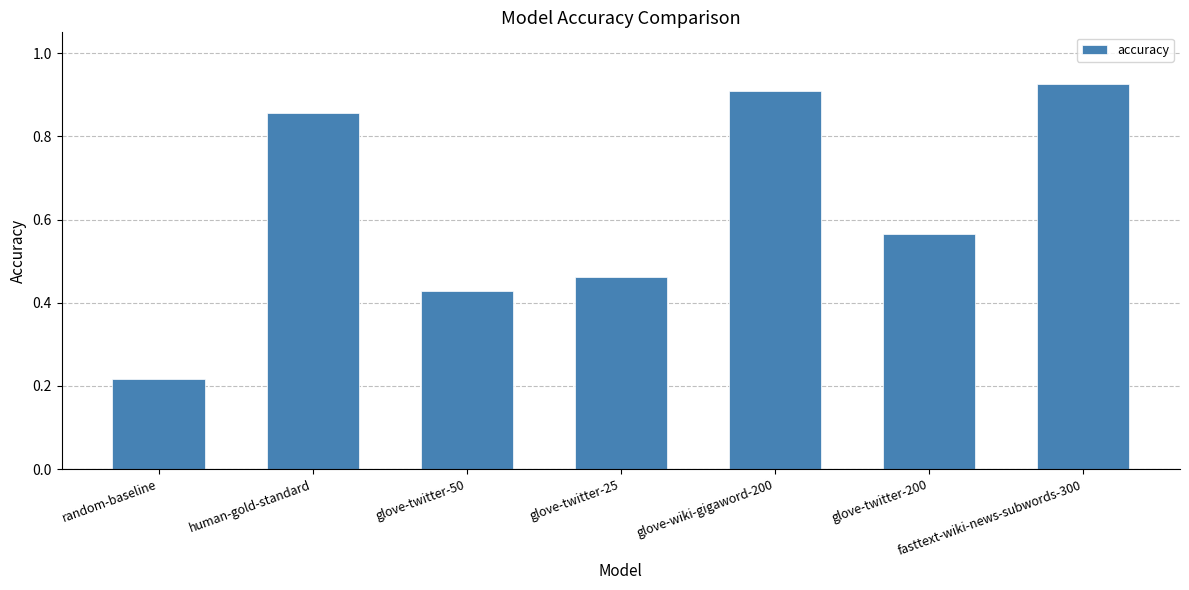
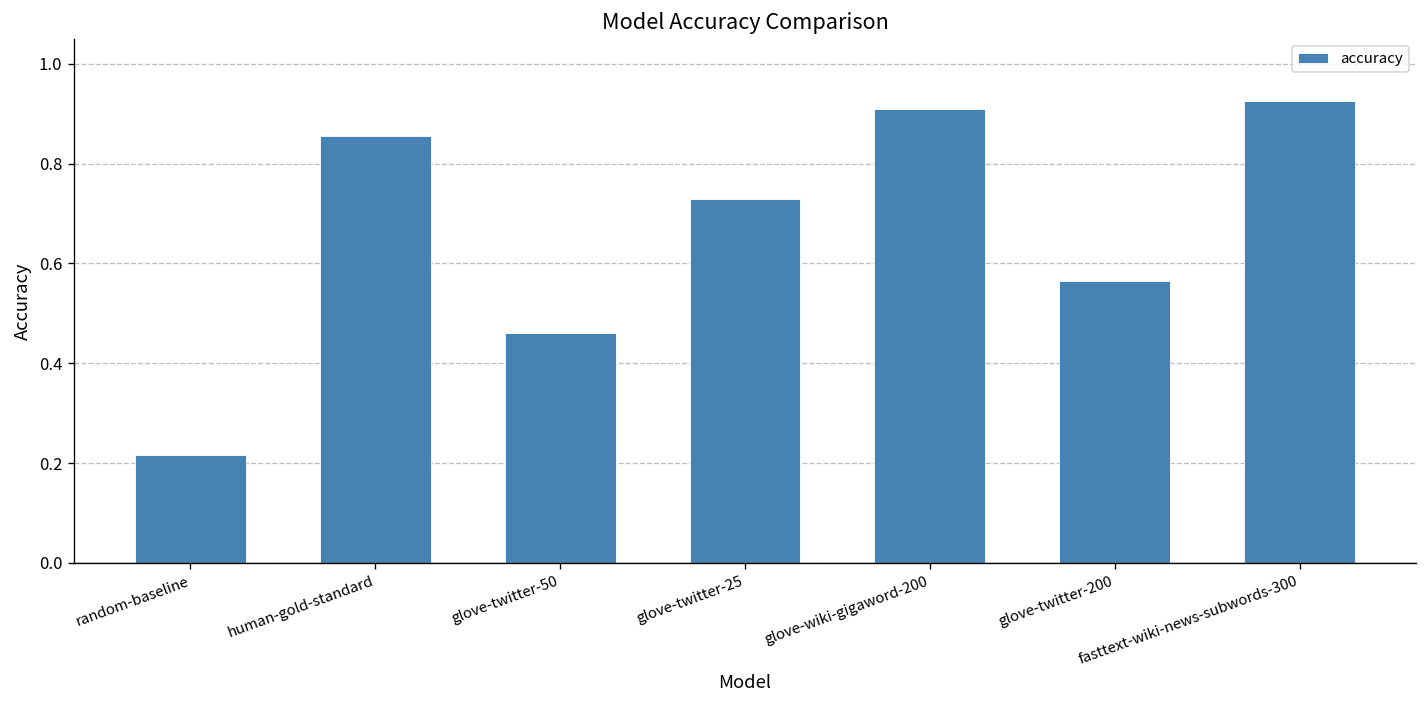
glove-twitter-50: 0.43 -> 0.46
glove-twitter-25: 0.46 -> 0.73
